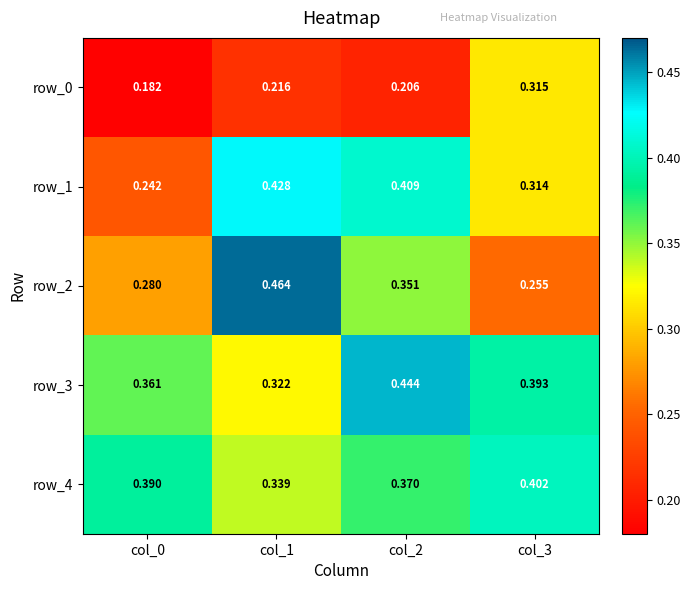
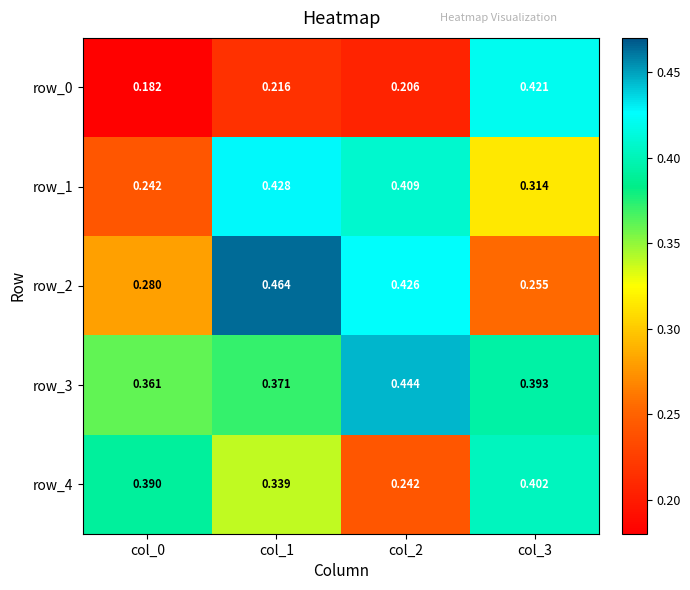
row_0, col_3: 0.315 -> 0.421
row_2, col_2: 0.351 -> 0.426
row_3, col_1: 0.322 -> 0.371
row_4, col_2: 0.370 -> 0.242
